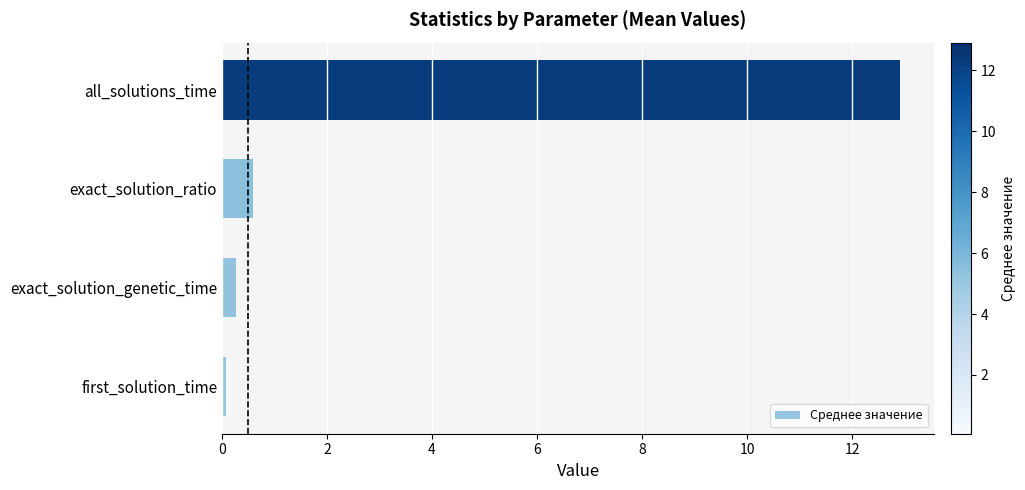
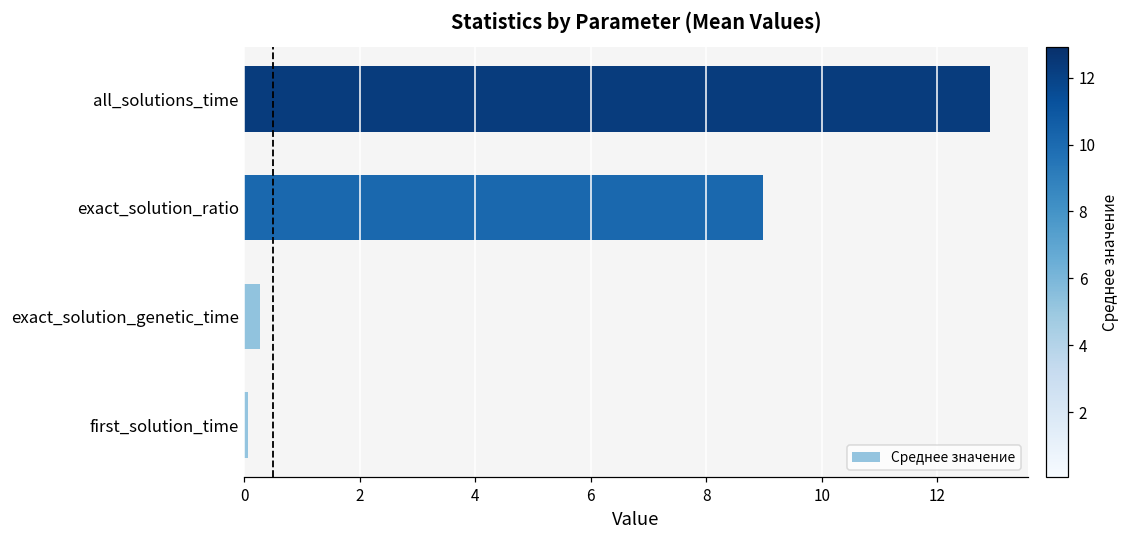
exact_solution_ratio: 0.6 -> 9.0
